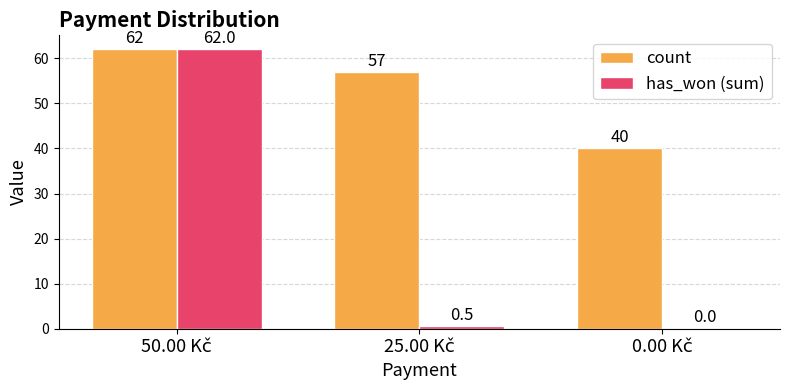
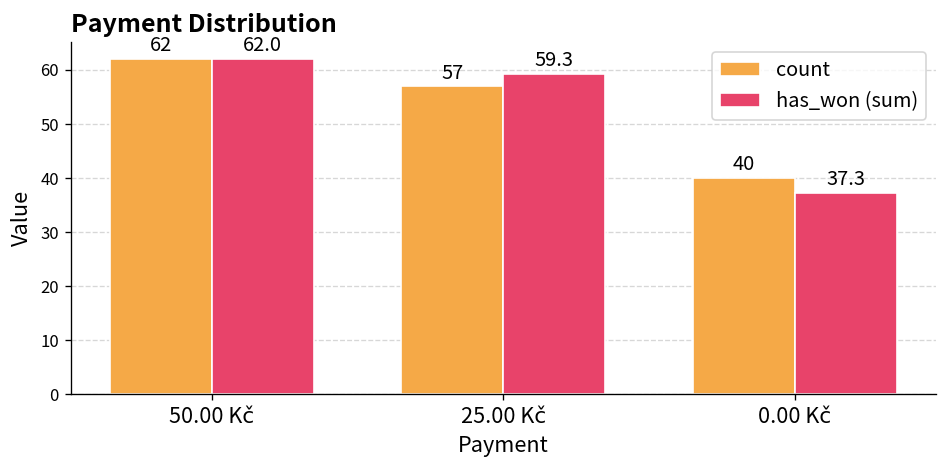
has_won (sum), 25.00 Kč: 0.5 -> 59.3
has_won (sum), 0.00 Kč: 0.0 -> 37.3
